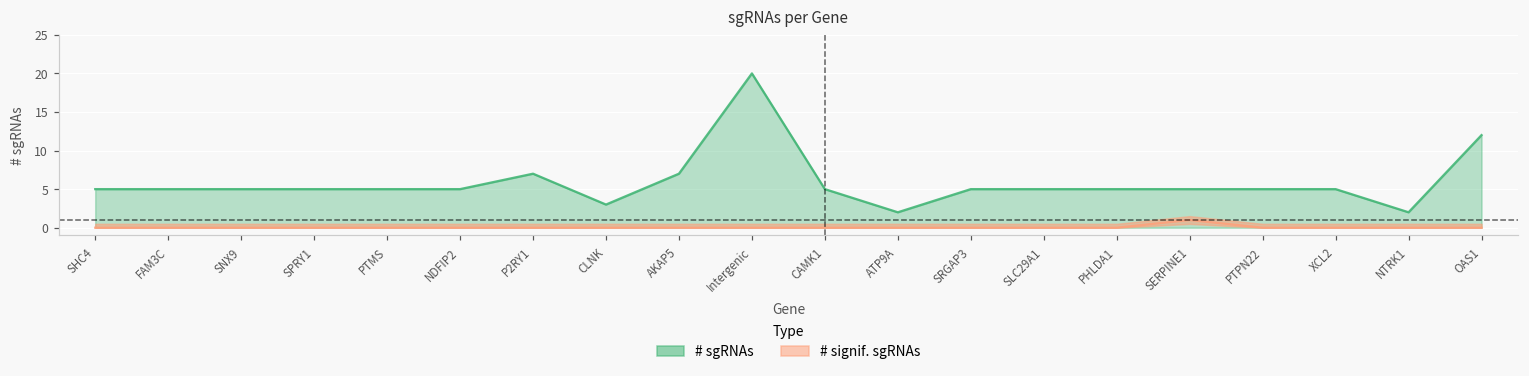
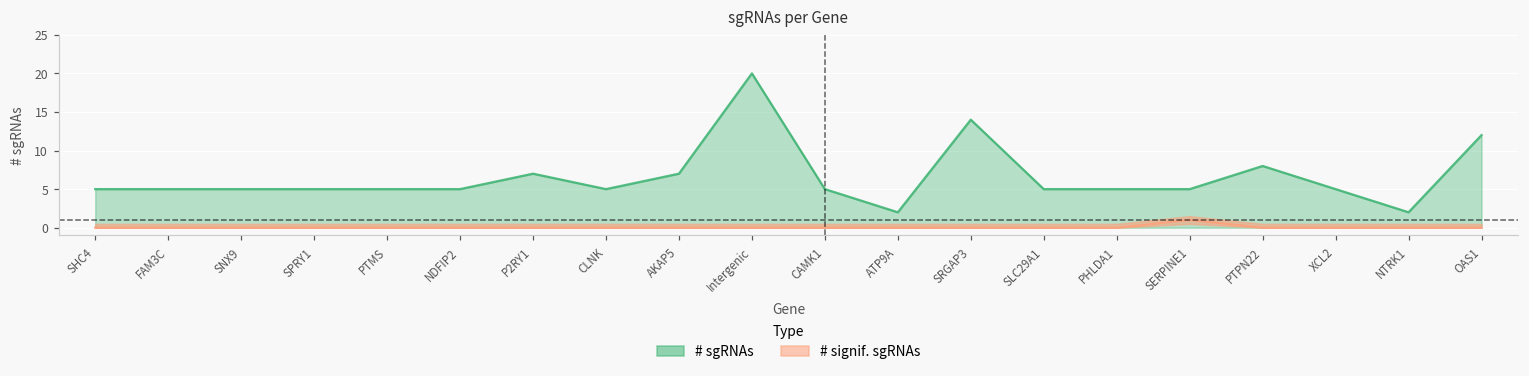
# sgRNAs, CLNK: 3 -> 5
# sgRNAs, SRGAP3: 5 -> 14
# sgRNAs, PTPN22: 5 -> 8
